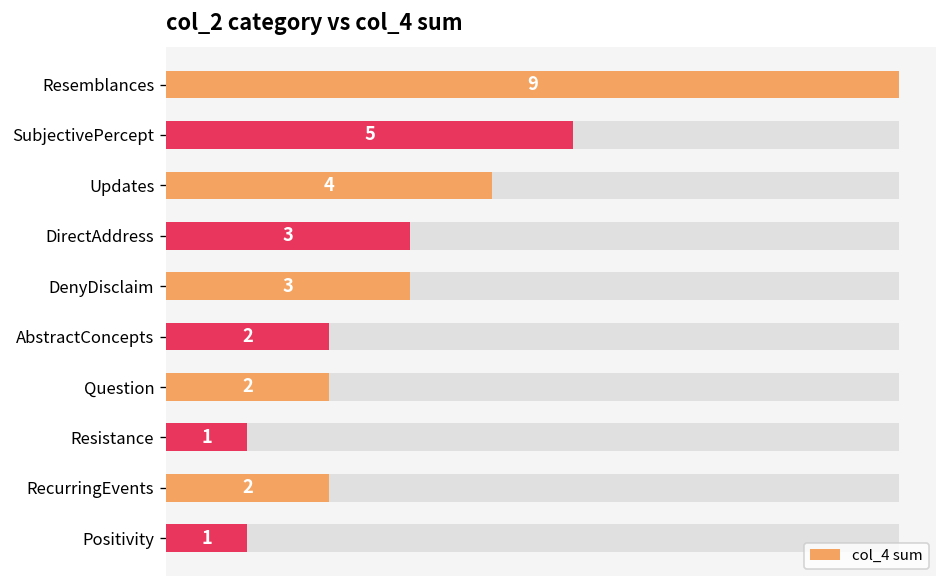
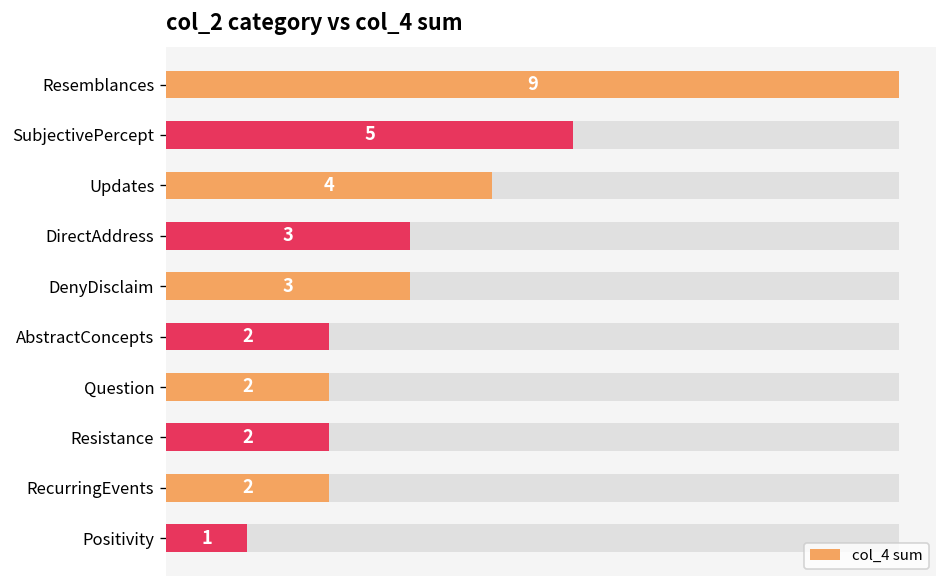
col_4 sum, Resistance: 1 -> 2
